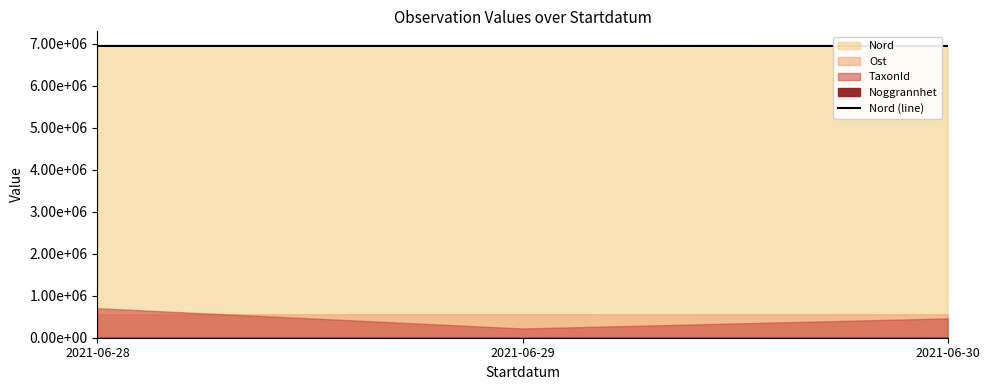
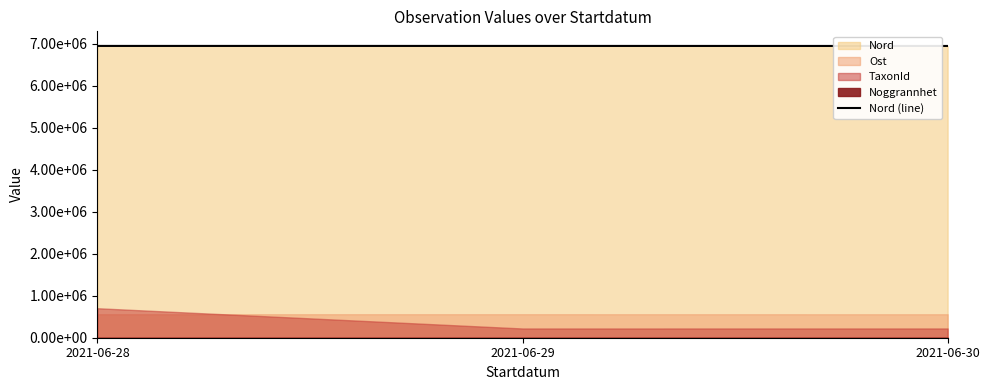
TaxonId, 2021-06-30: 500000 -> 200000
